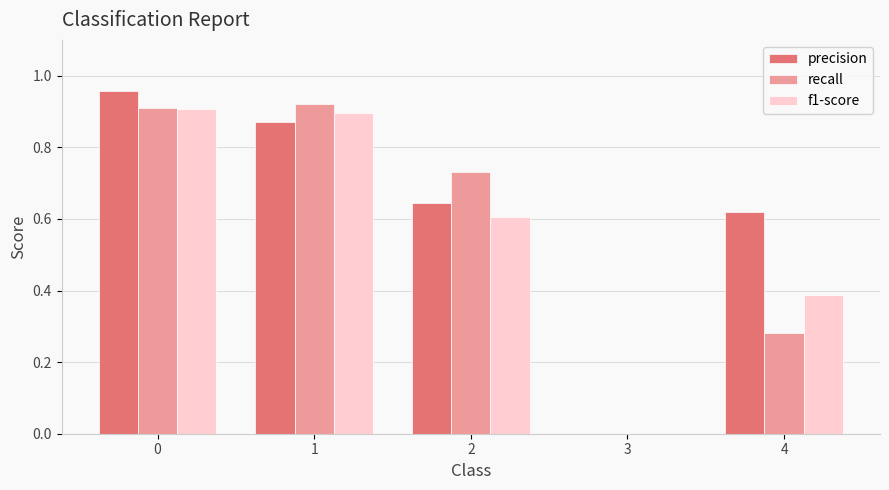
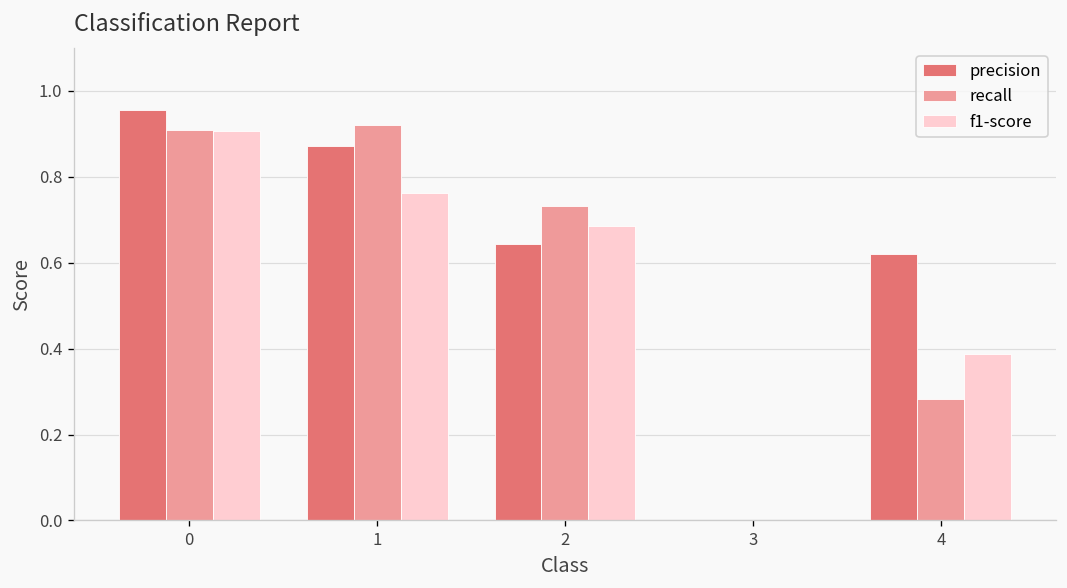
f1-score, 1: 0.90 -> 0.76
f1-score, 2: 0.61 -> 0.69
